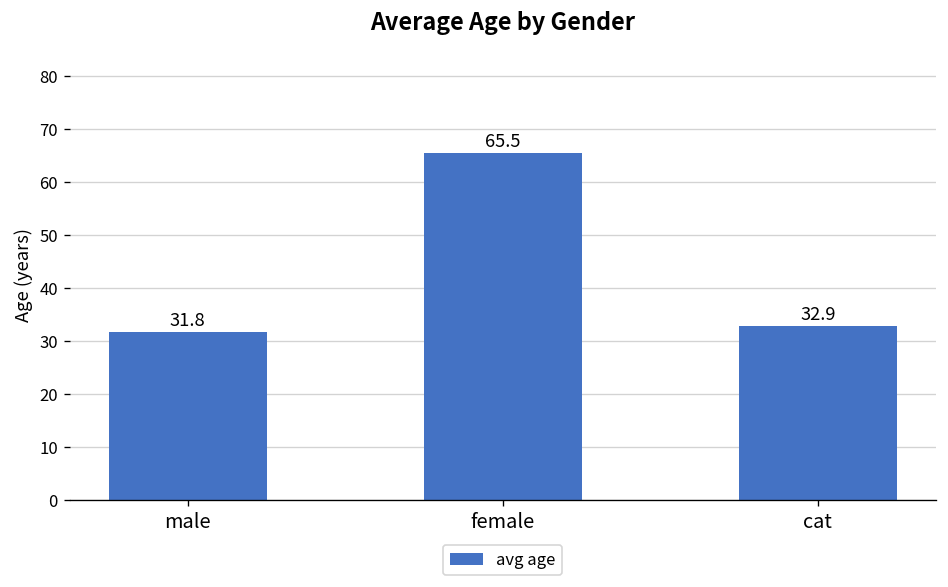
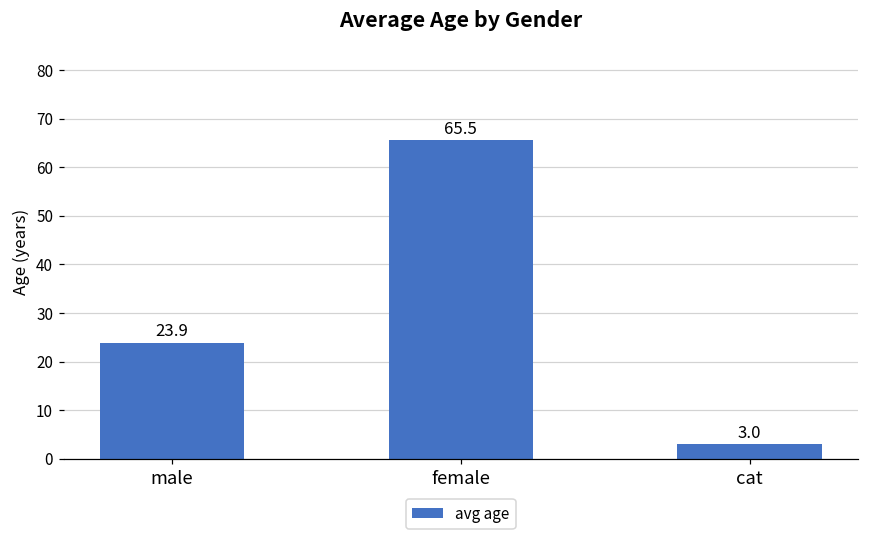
male: 31.8 -> 23.9
cat: 32.9 -> 3.0
